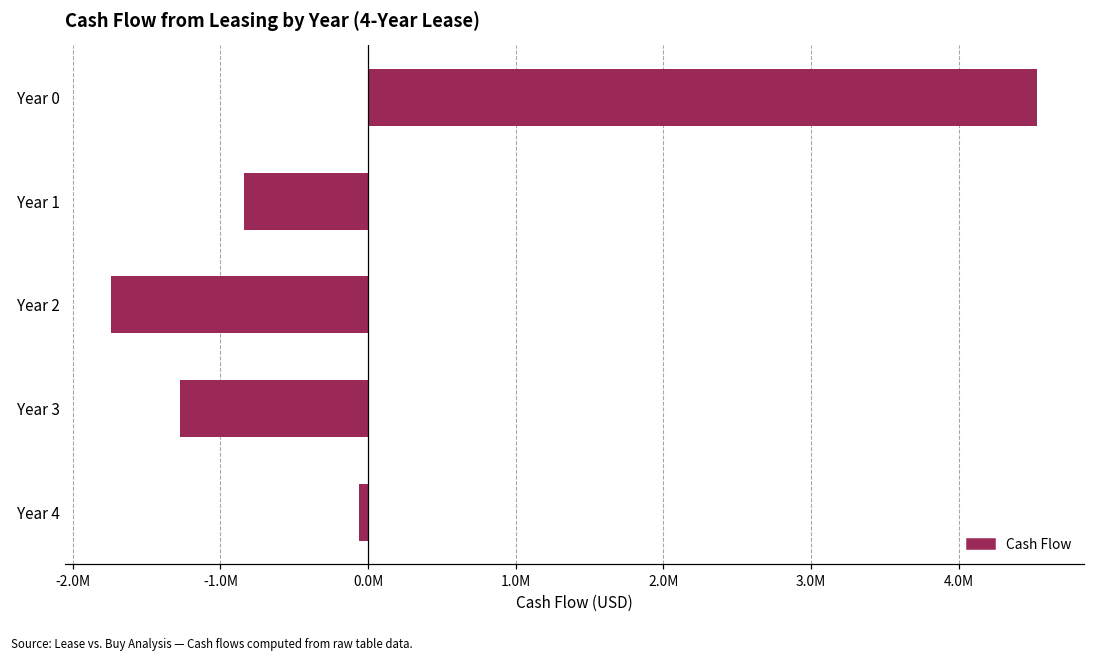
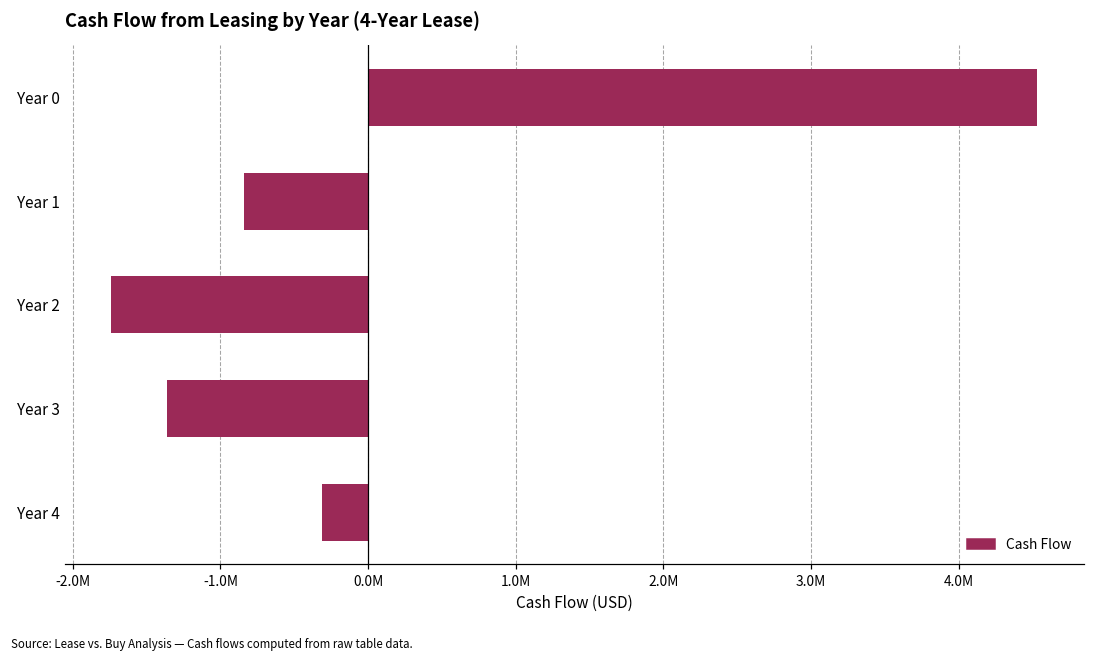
Year 3: -1270000 -> -1360000
Year 4: -60000 -> -310000
